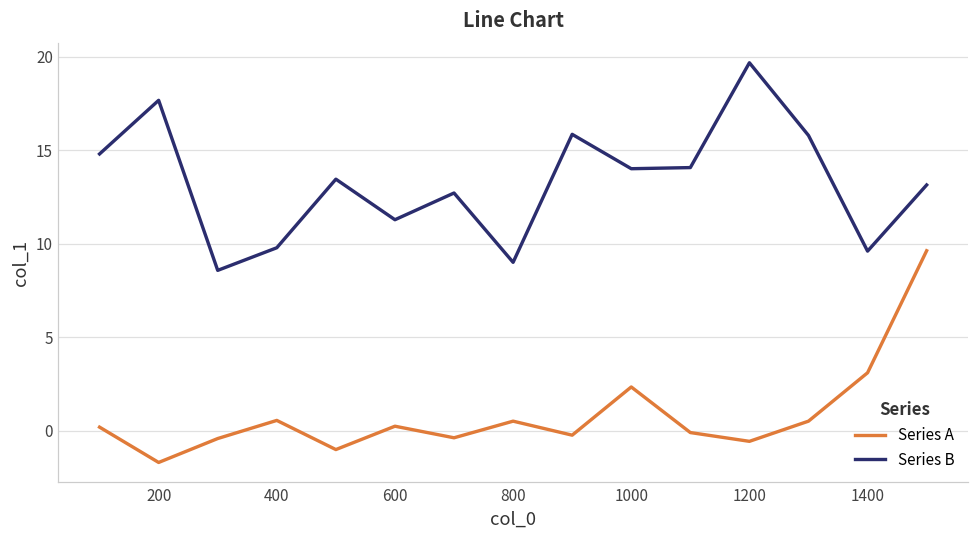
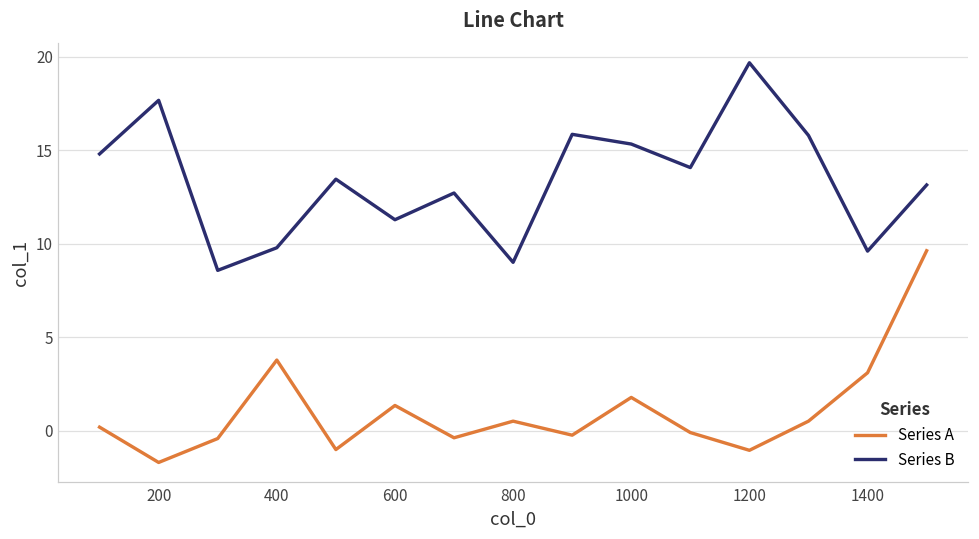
Series A, 400: 0.5 -> 3.8
Series A, 600: 0.2 -> 1.3
Series A, 1000: 2.3 -> 1.8
Series B, 1000: 14.0 -> 15.3
Series A, 1200: -0.6 -> -1.1
